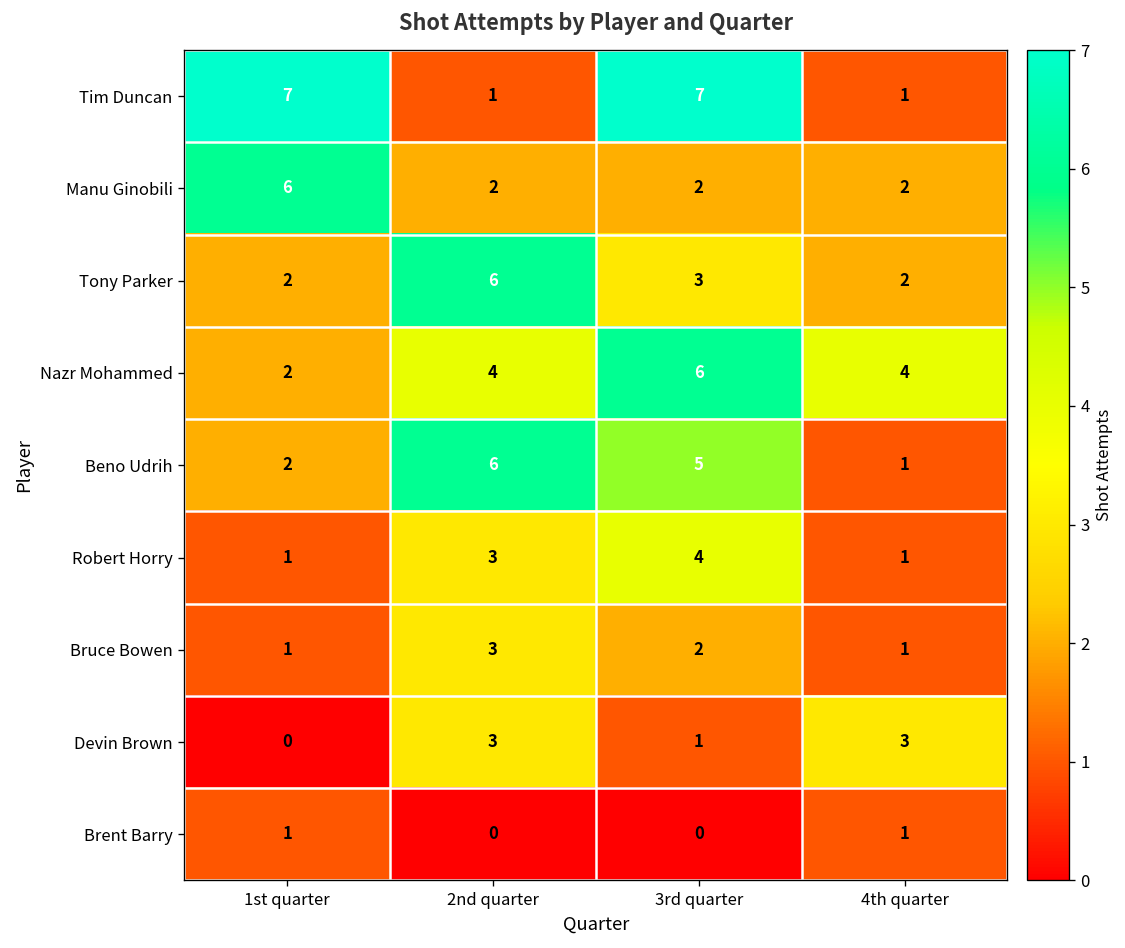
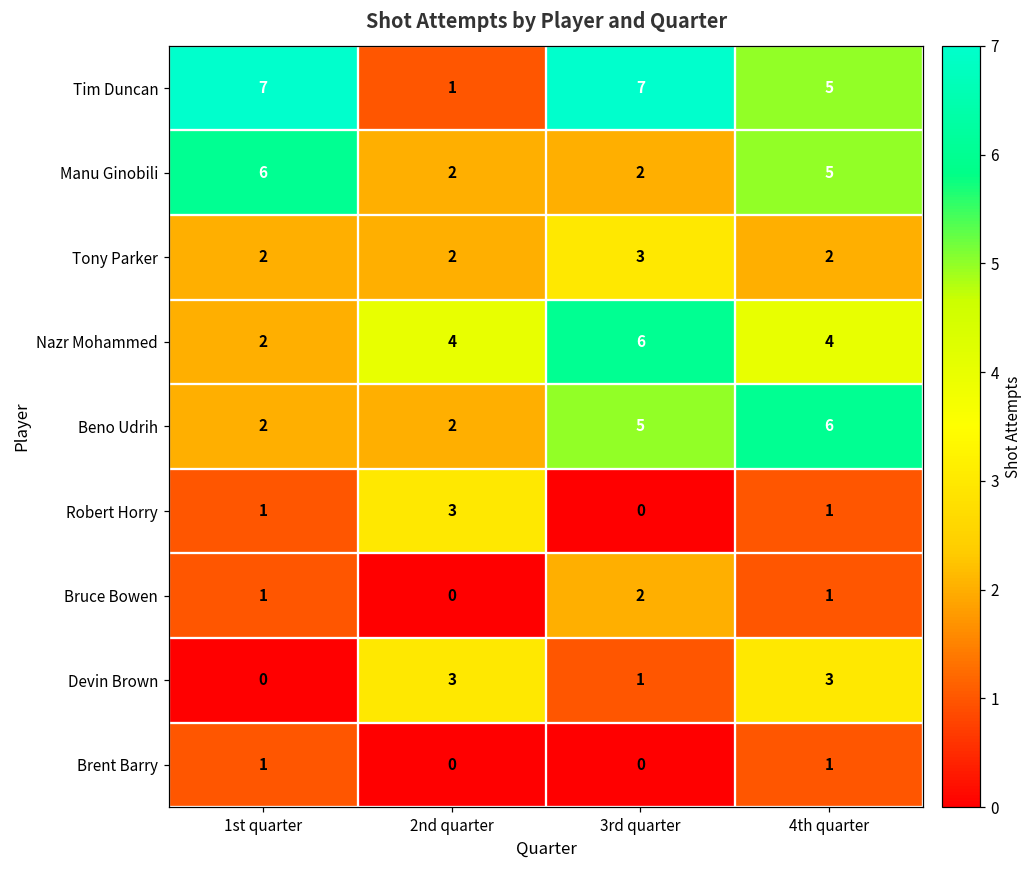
Tim Duncan, 4th quarter: 1 -> 5
Manu Ginobili, 4th quarter: 2 -> 5
Tony Parker, 2nd quarter: 6 -> 2
Beno Udrih, 2nd quarter: 6 -> 2
Beno Udrih, 4th quarter: 1 -> 6
Robert Horry, 3rd quarter: 4 -> 0
Bruce Bowen, 2nd quarter: 3 -> 0
